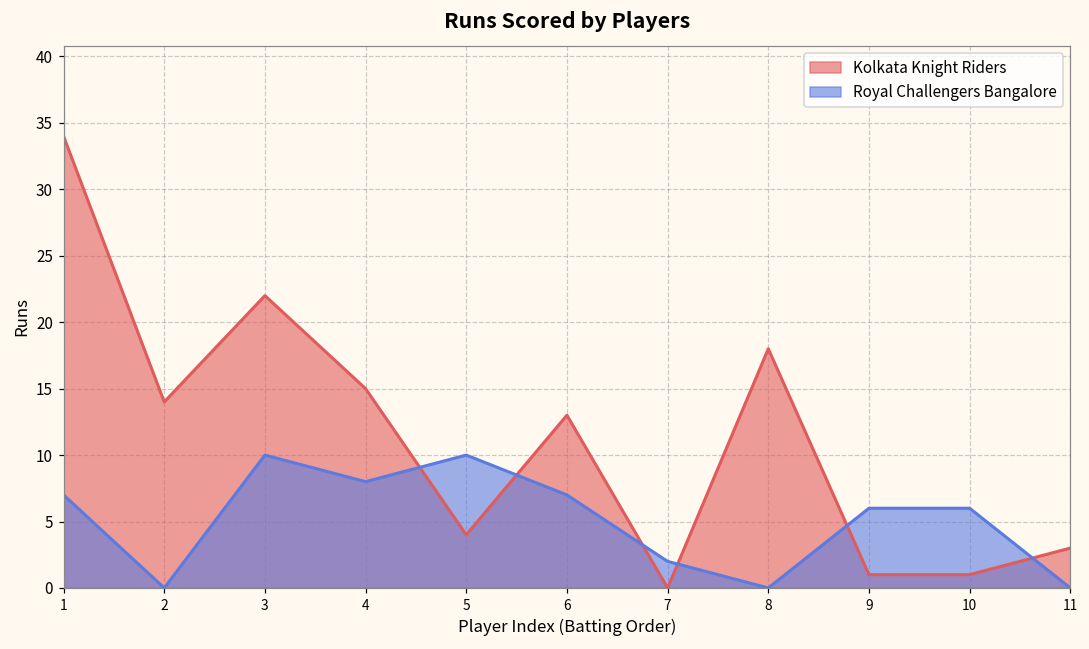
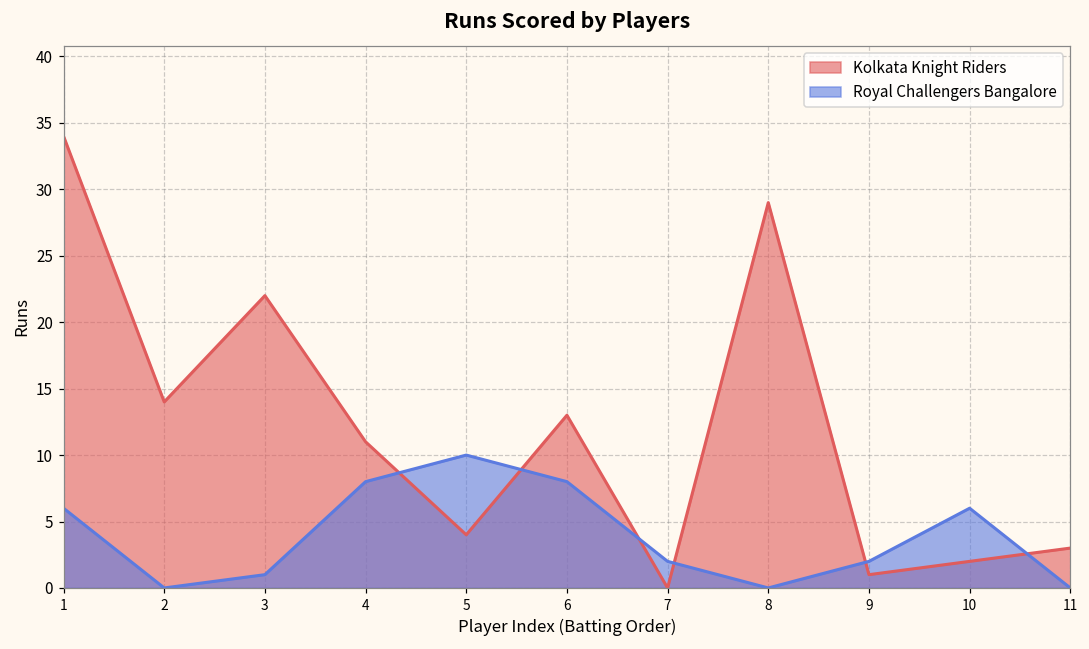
Royal Challengers Bangalore, 1: 7 -> 6
Royal Challengers Bangalore, 3: 10 -> 1
Kolkata Knight Riders, 4: 15 -> 11
Royal Challengers Bangalore, 6: 7 -> 8
Kolkata Knight Riders, 8: 18 -> 29
Royal Challengers Bangalore, 9: 6 -> 2
Kolkata Knight Riders, 10: 1 -> 2
